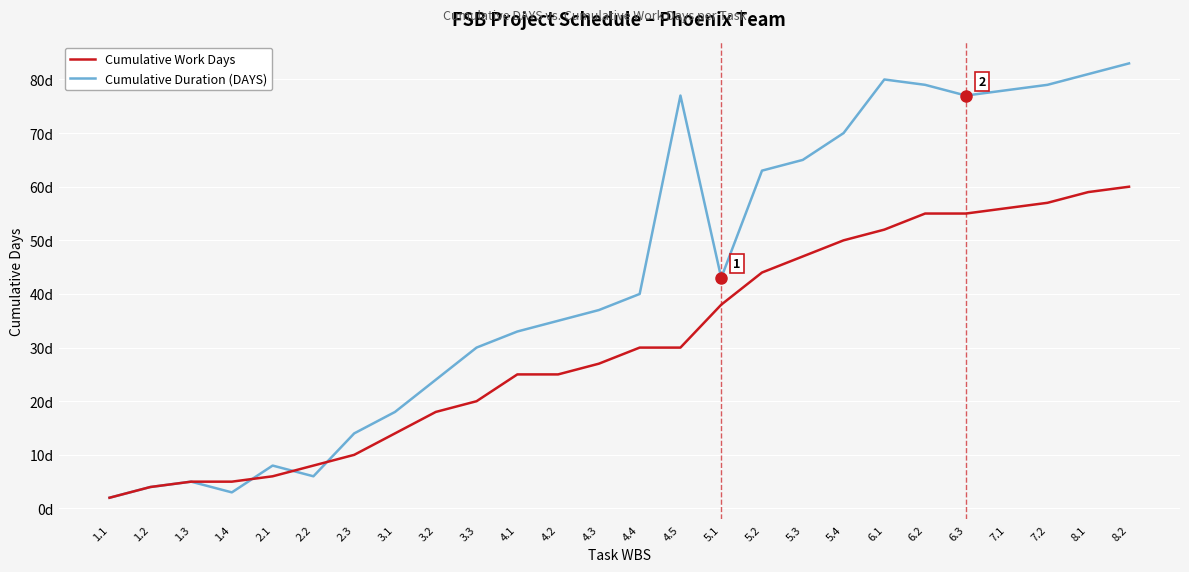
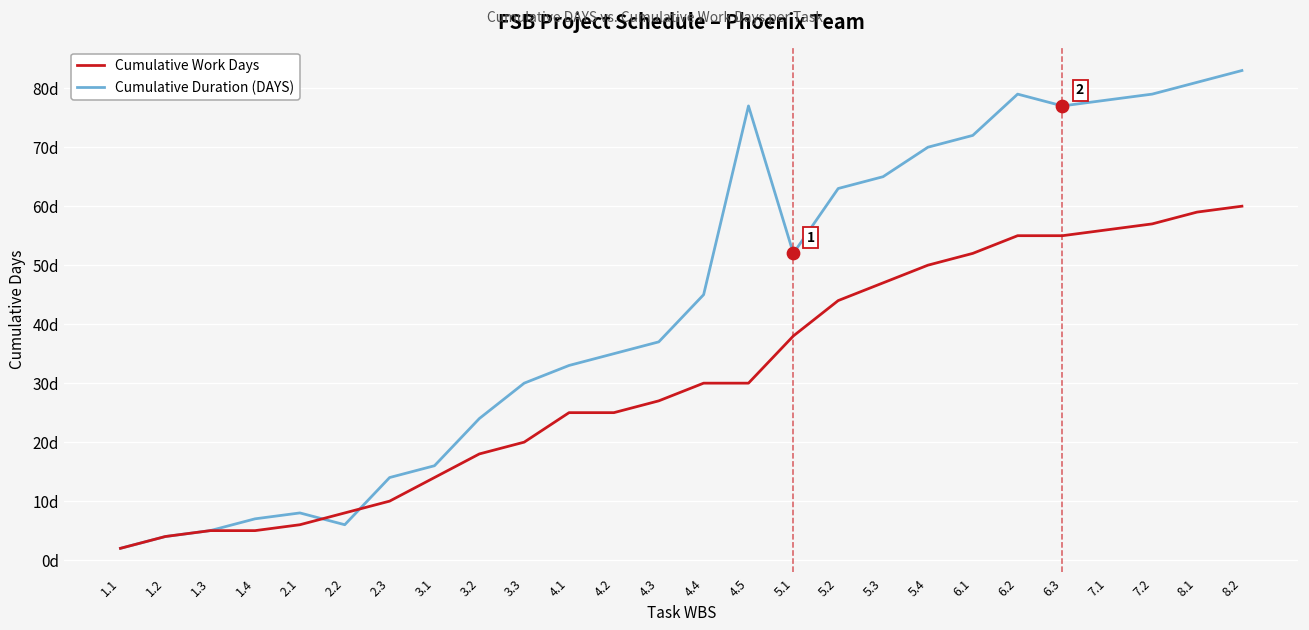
Cumulative Duration (DAYS), 1.4: 3d -> 7d
Cumulative Duration (DAYS), 3.1: 18d -> 16d
Cumulative Duration (DAYS), 4.4: 40d -> 45d
Cumulative Duration (DAYS), 5.1: 43d -> 52d
Cumulative Duration (DAYS), 6.1: 80d -> 72d
